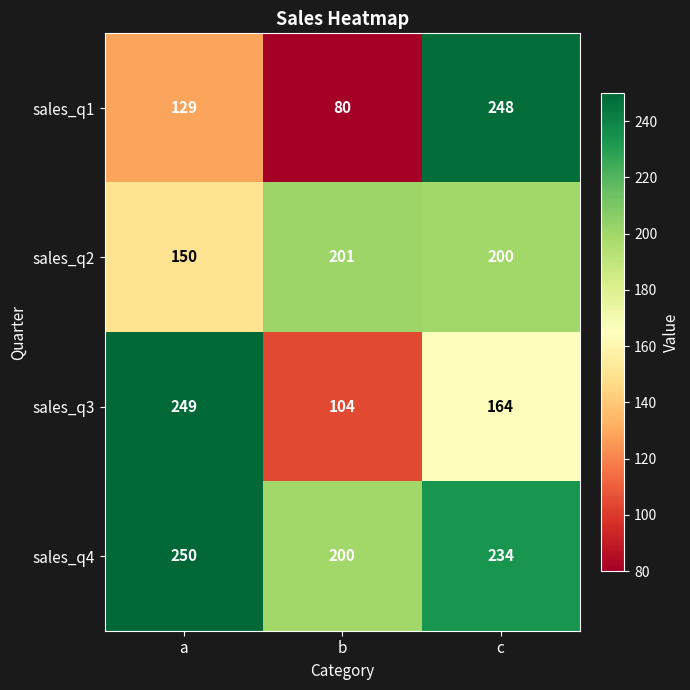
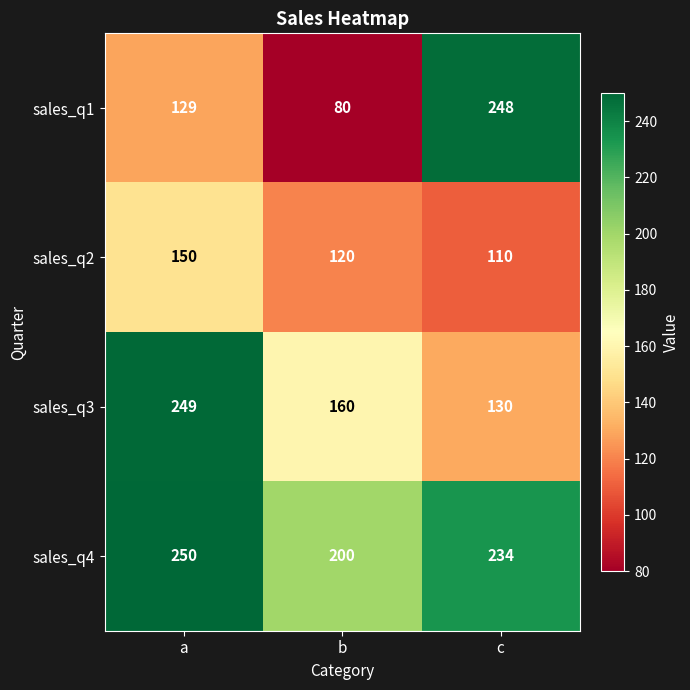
sales_q2, b: 201 -> 120
sales_q2, c: 200 -> 110
sales_q3, b: 104 -> 160
sales_q3, c: 164 -> 130
